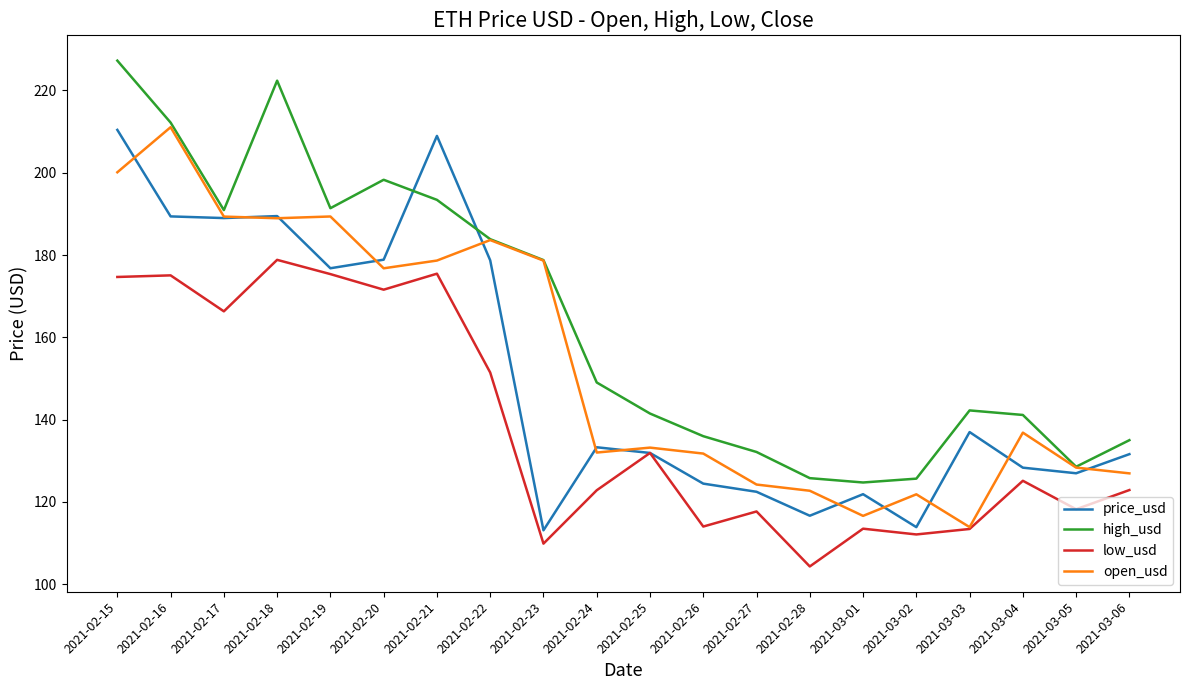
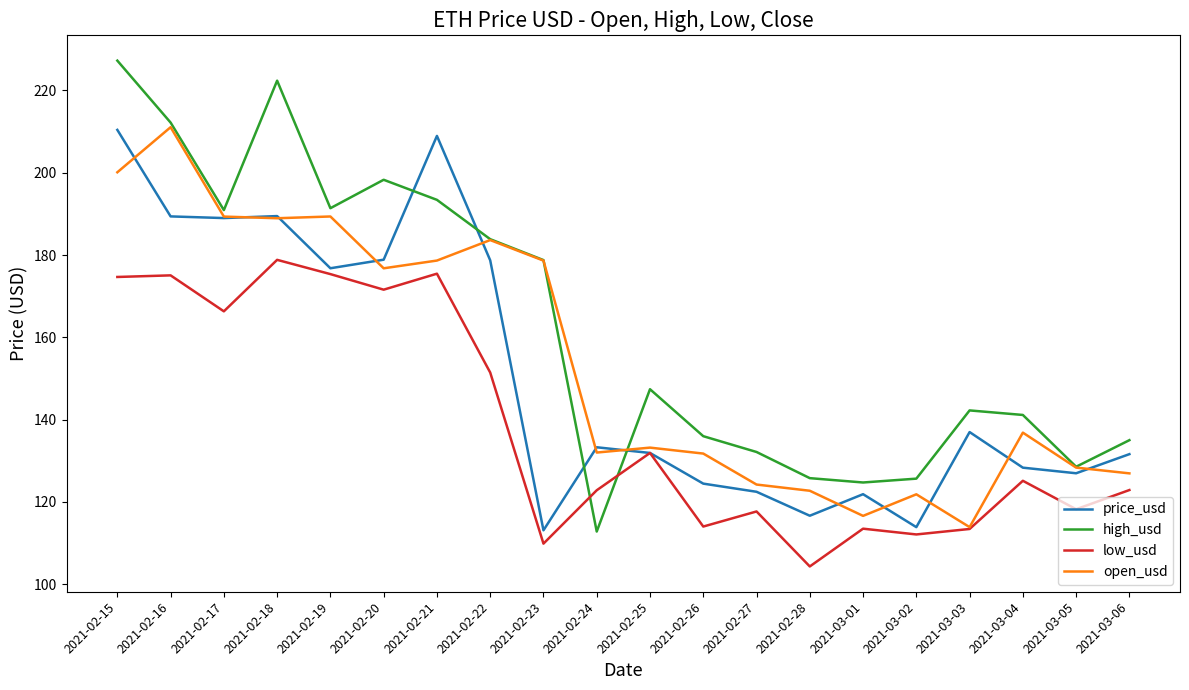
high_usd, 2021-02-24: 149 -> 113
high_usd, 2021-02-25: 141 -> 147
